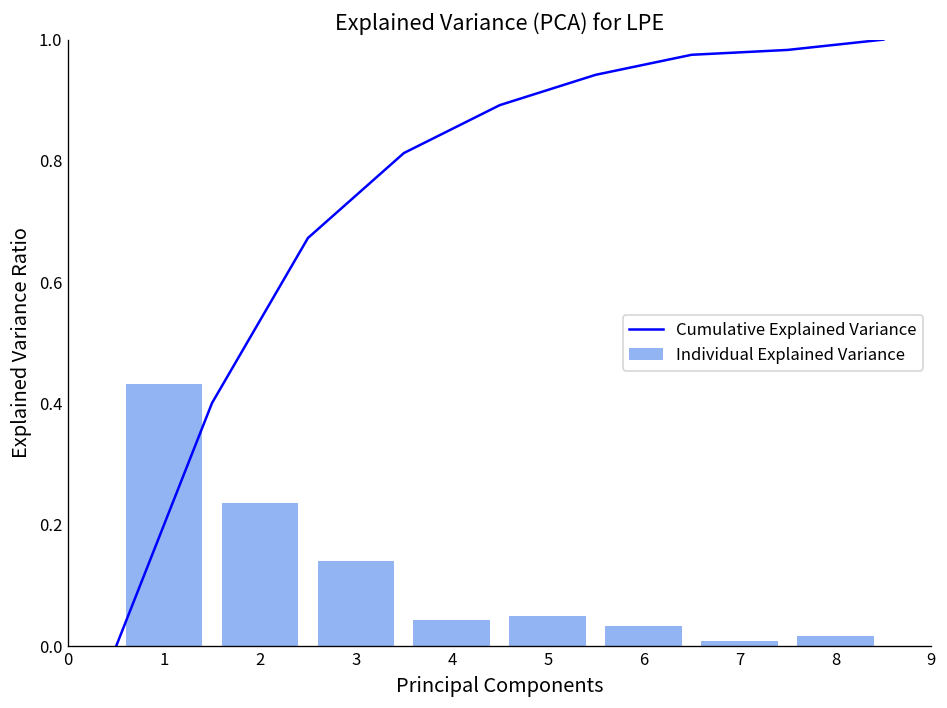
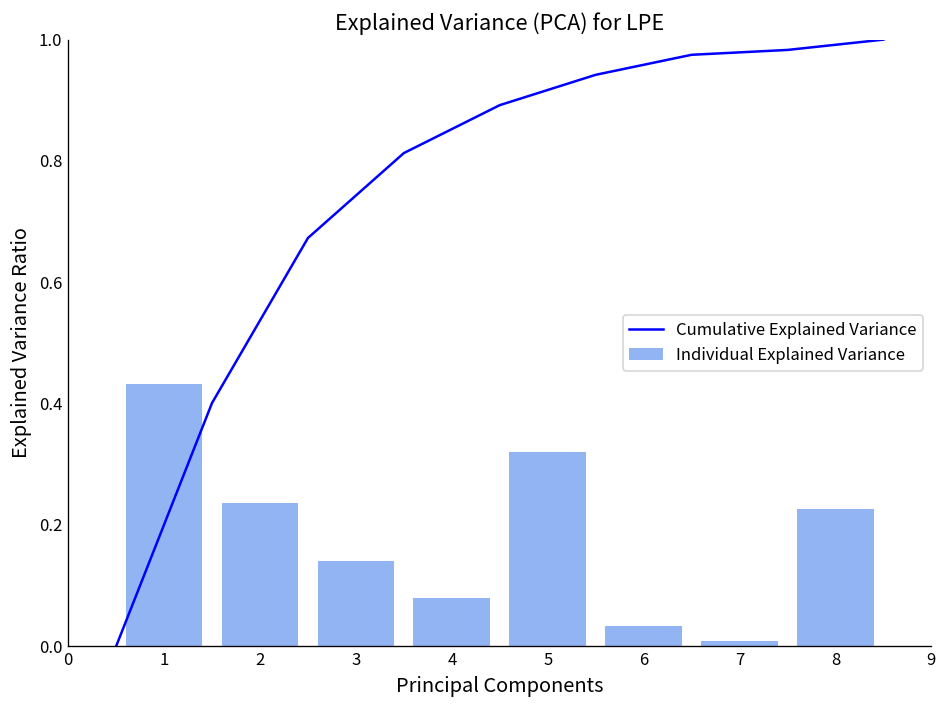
Individual Explained Variance, 4: 0.04 -> 0.08
Individual Explained Variance, 5: 0.05 -> 0.32
Individual Explained Variance, 8: 0.02 -> 0.23
